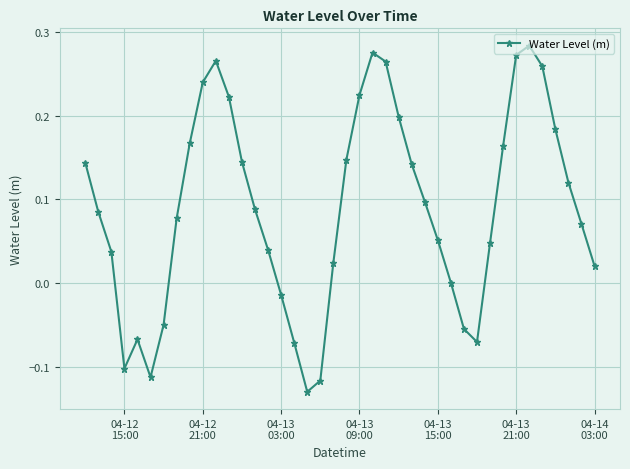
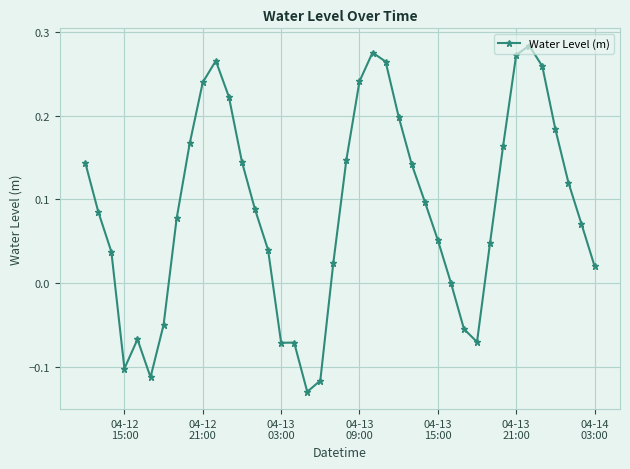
04-13 03:00: -0.01 -> -0.07
04-13 09:00: 0.22 -> 0.24
